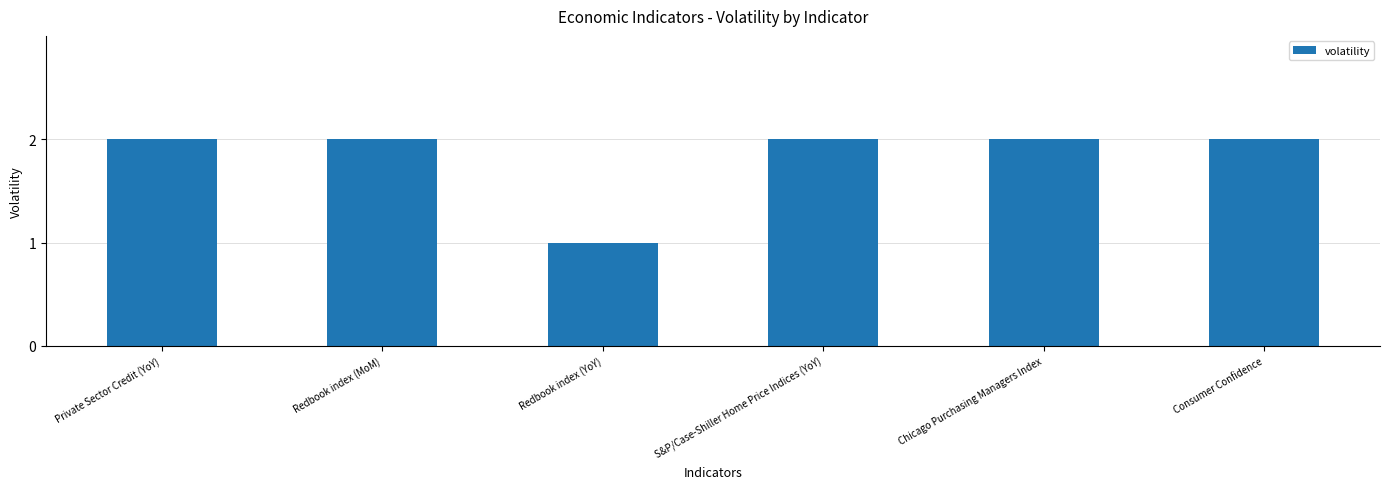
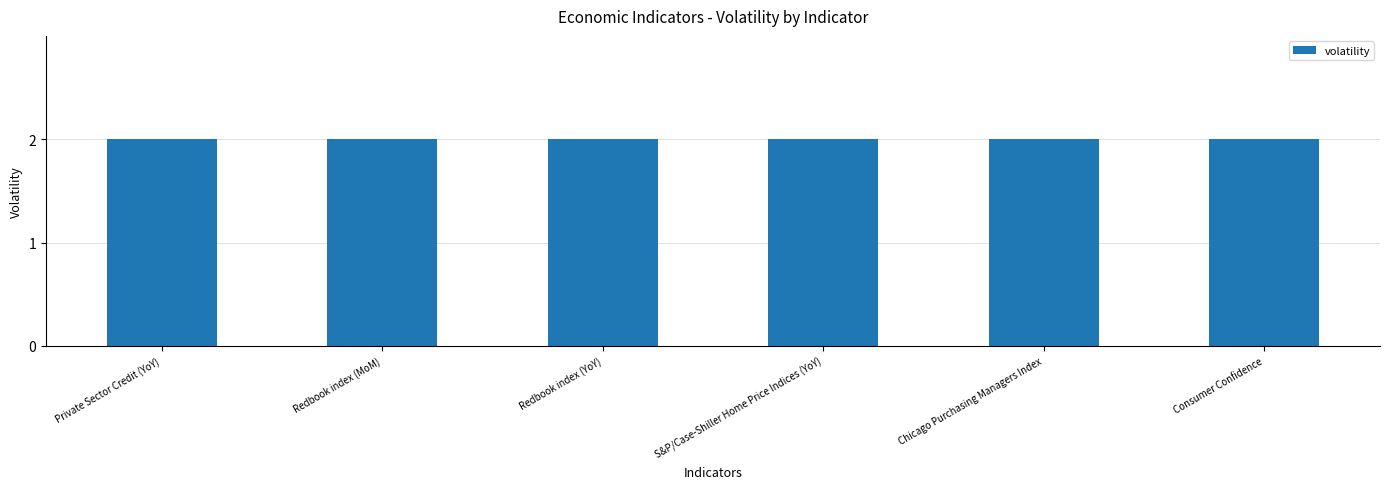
Redbook index (YoY): 1 -> 2
